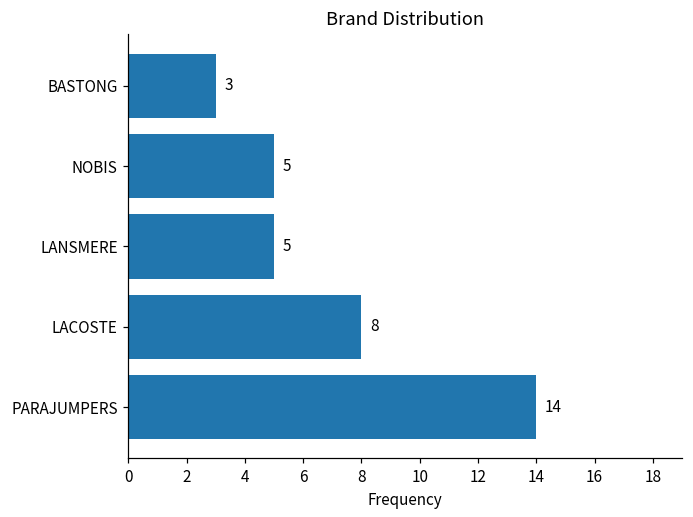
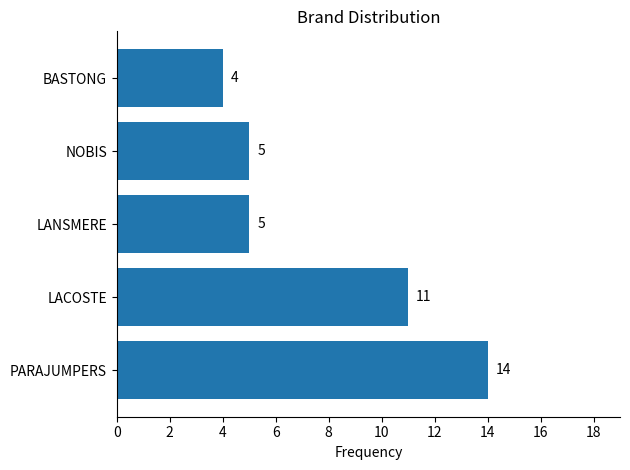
BASTONG: 3 -> 4
LACOSTE: 8 -> 11
